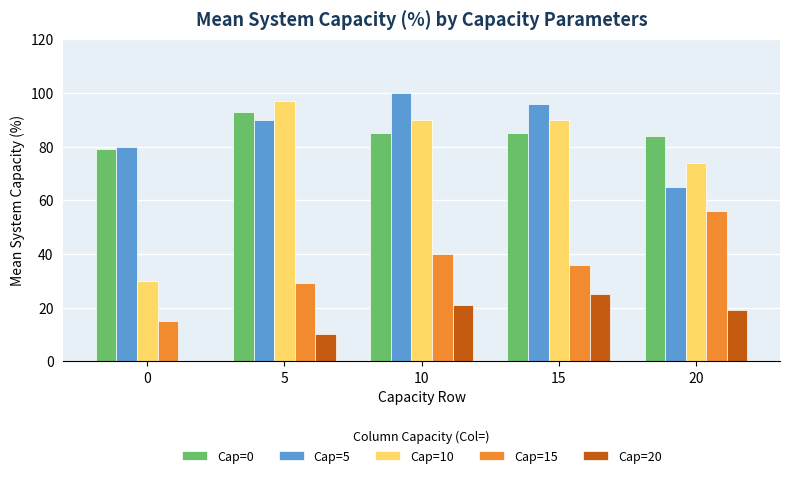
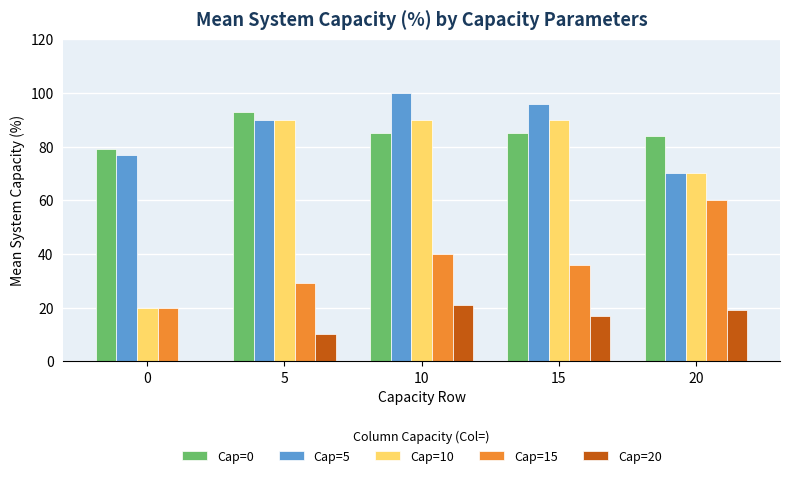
Cap=5, 0: 80 -> 77
Cap=10, 0: 30 -> 20
Cap=15, 0: 15 -> 20
Cap=10, 5: 97 -> 90
Cap=20, 15: 25 -> 17
Cap=5, 20: 65 -> 70
Cap=10, 20: 74 -> 70
Cap=15, 20: 56 -> 60
